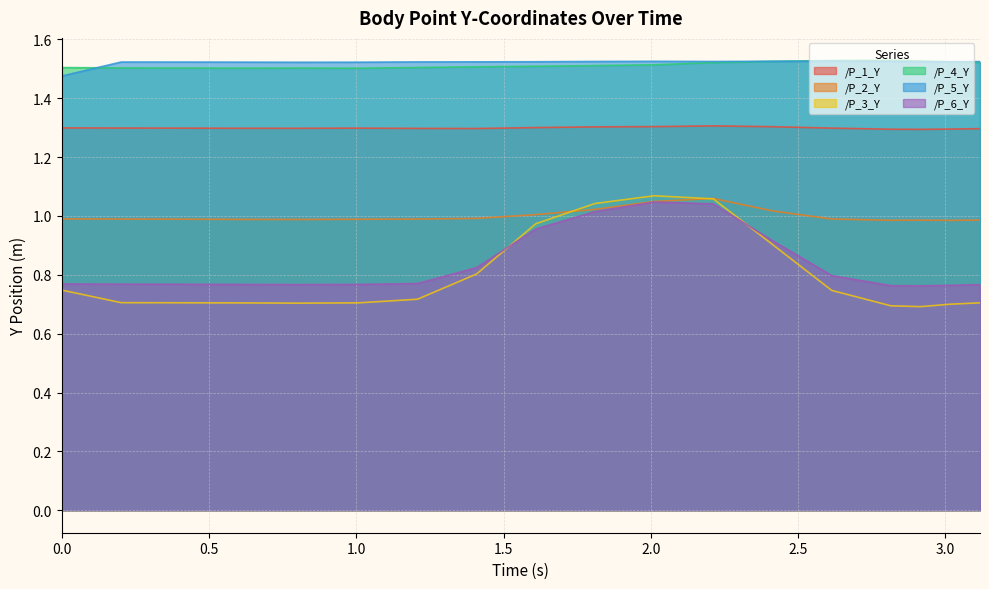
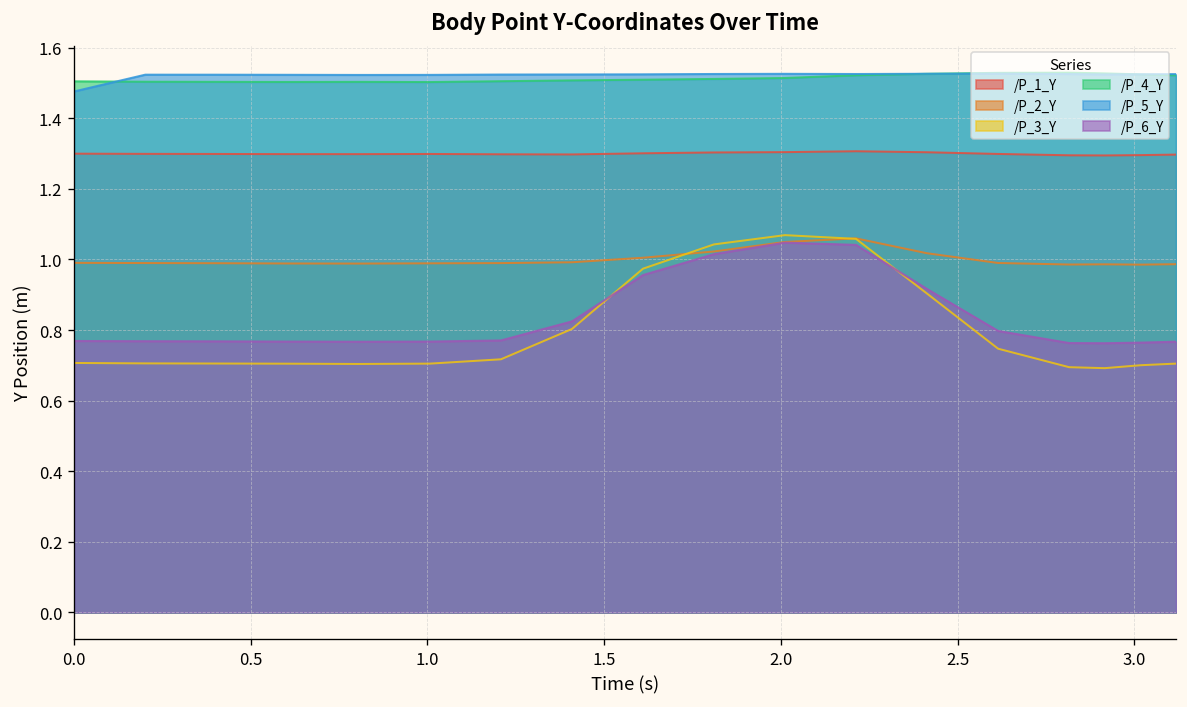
/P_3_Y, 0.0: 0.75 -> 0.71
